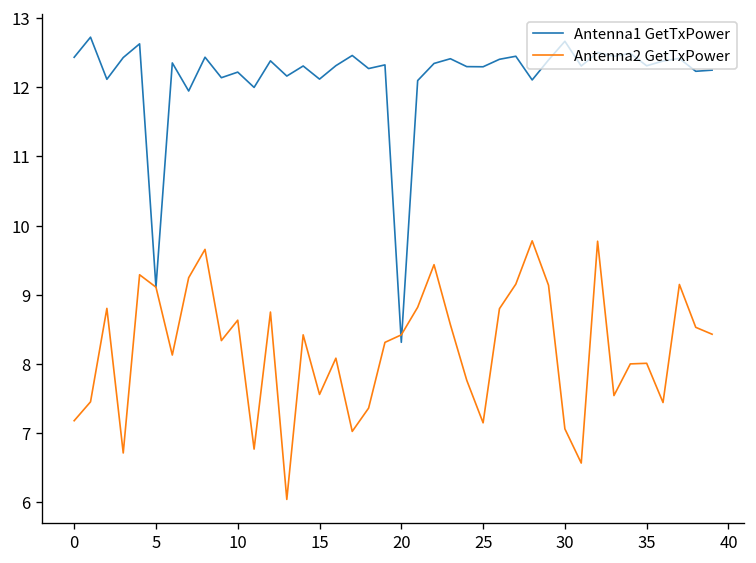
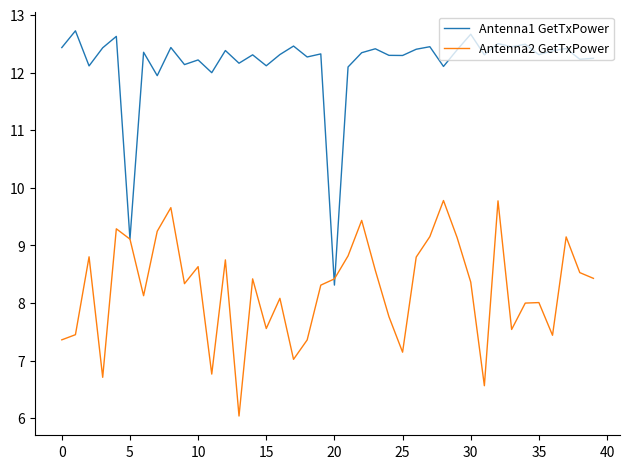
Antenna2 GetTxPower, 0: 7.2 -> 7.4
Antenna2 GetTxPower, 30: 7.1 -> 8.4
